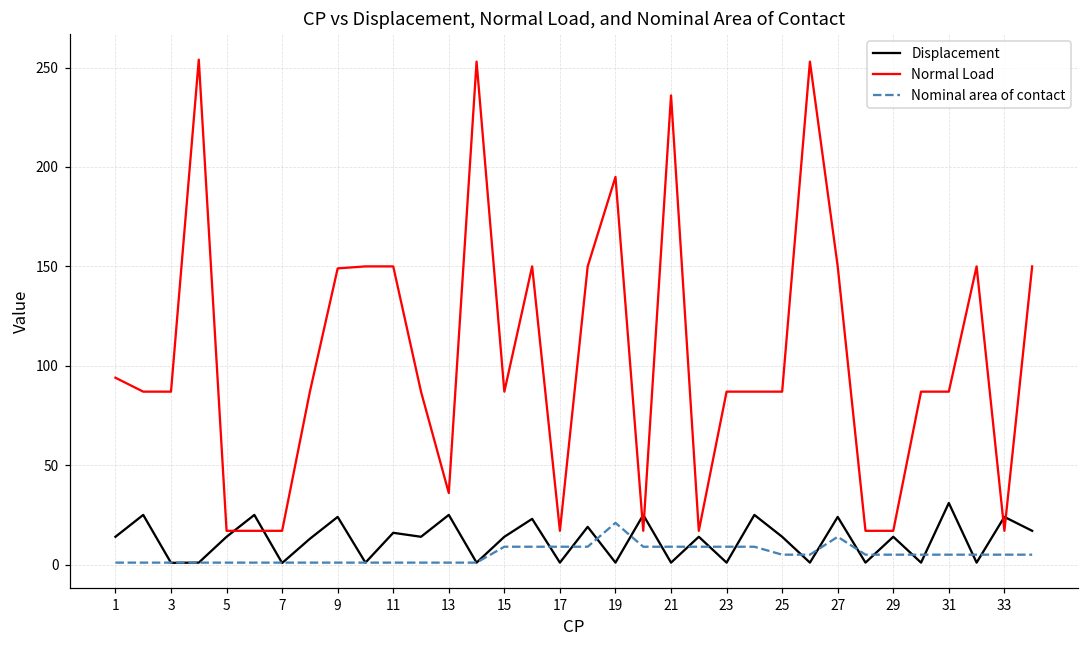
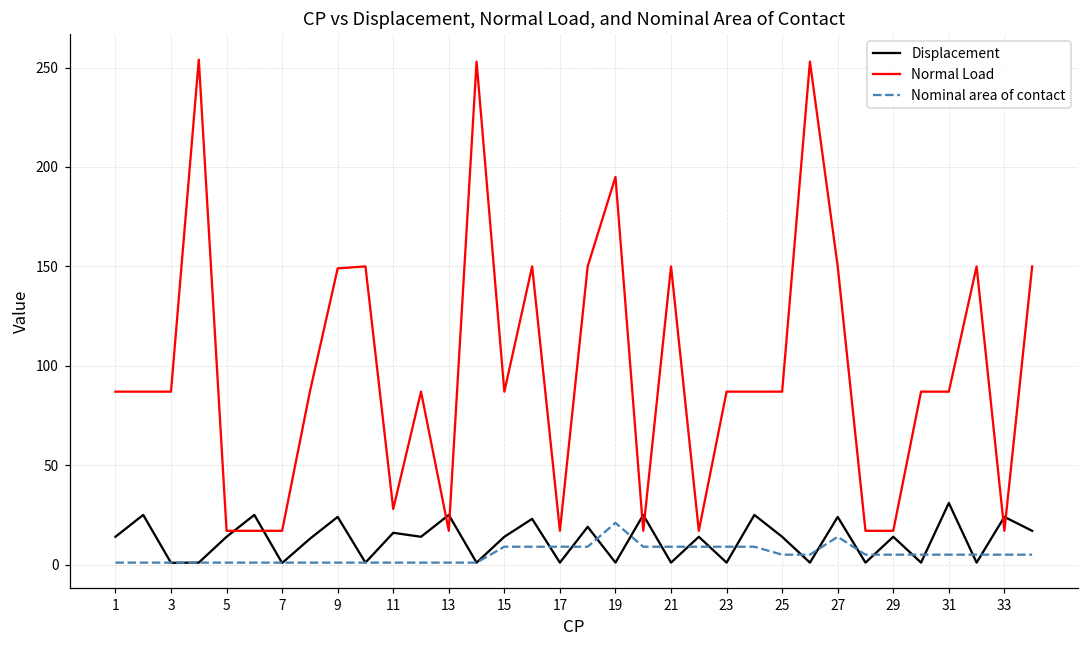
Normal Load, 1: 94 -> 87
Normal Load, 11: 150 -> 28
Normal Load, 13: 36 -> 17
Normal Load, 21: 236 -> 150
